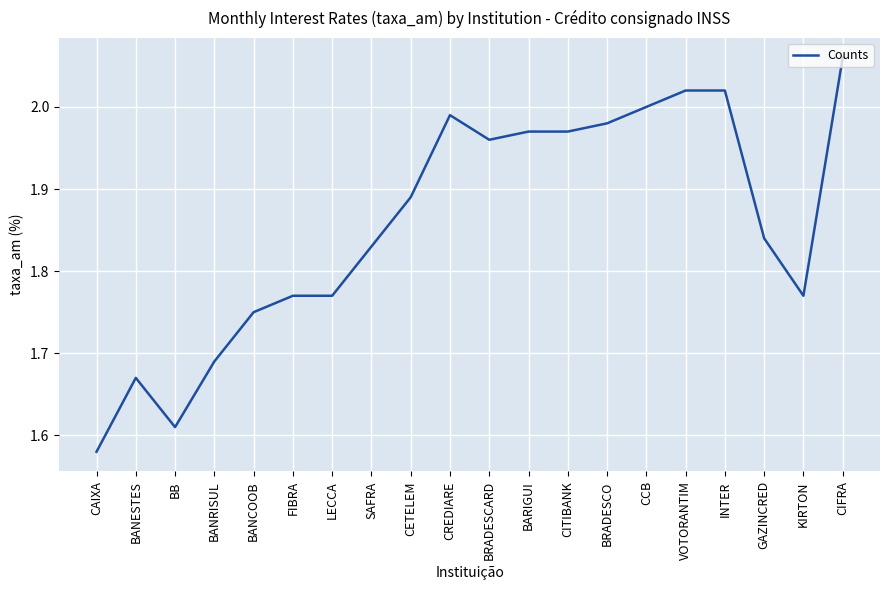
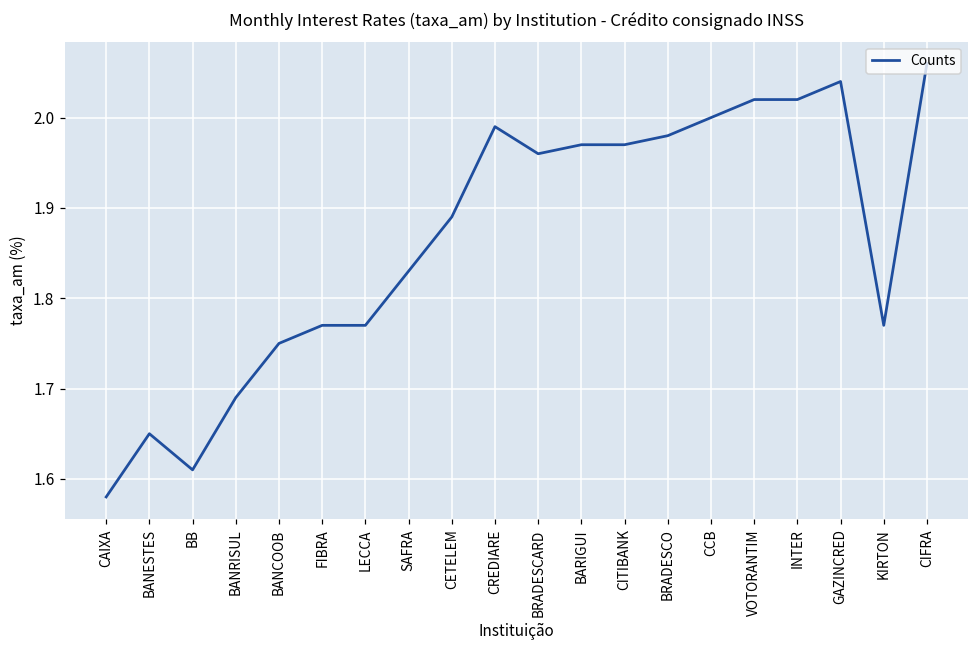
BANESTES: 1.67 -> 1.65
GAZINCRED: 1.84 -> 2.04
